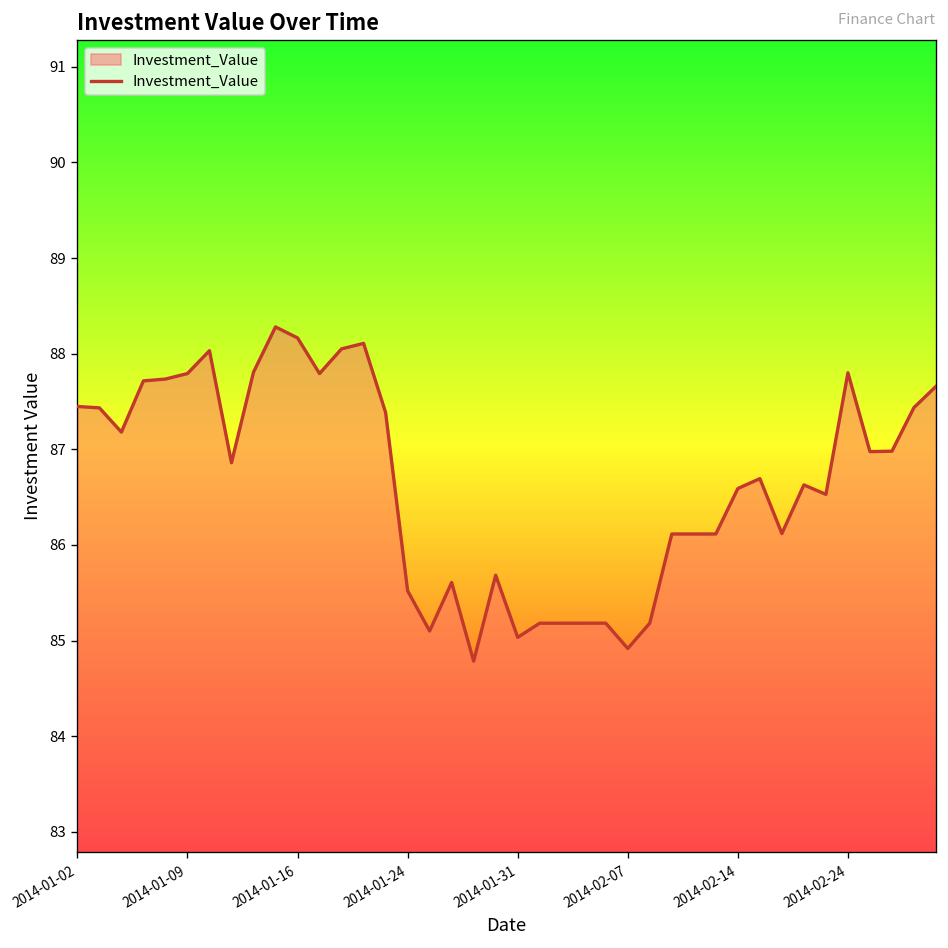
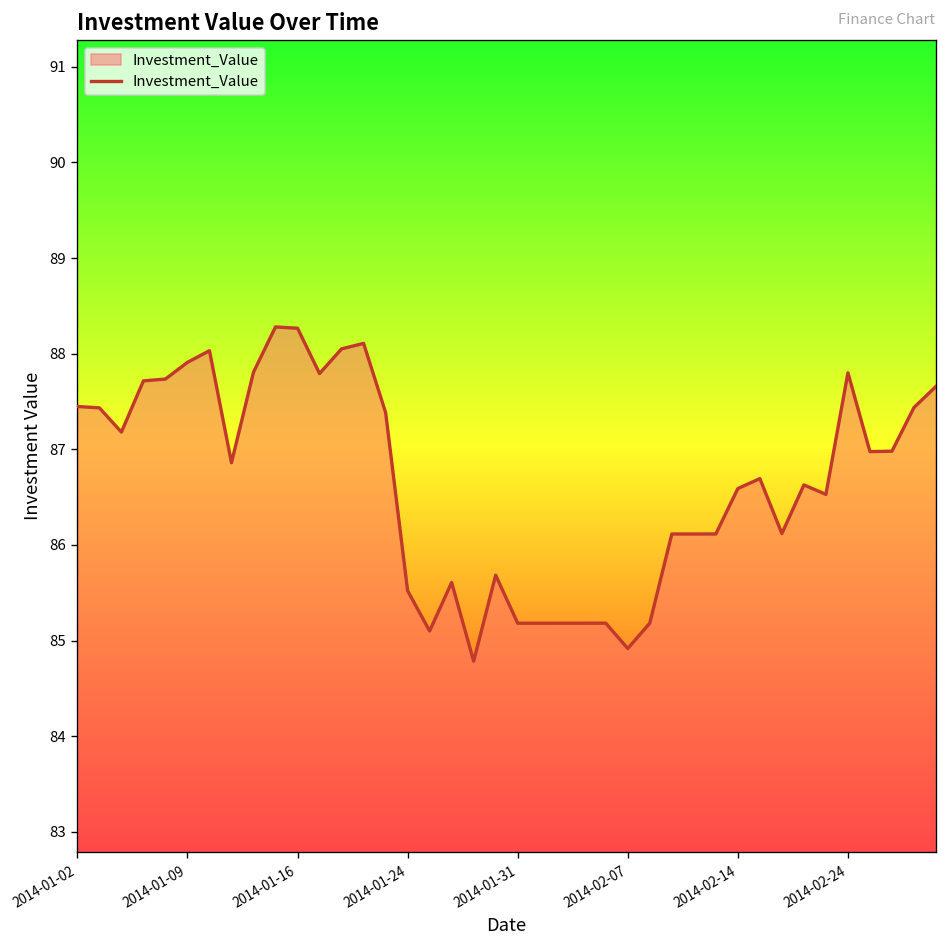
2014-01-09: 87.8 -> 87.9
2014-01-16: 88.2 -> 88.3
2014-01-31: 85.0 -> 85.2
